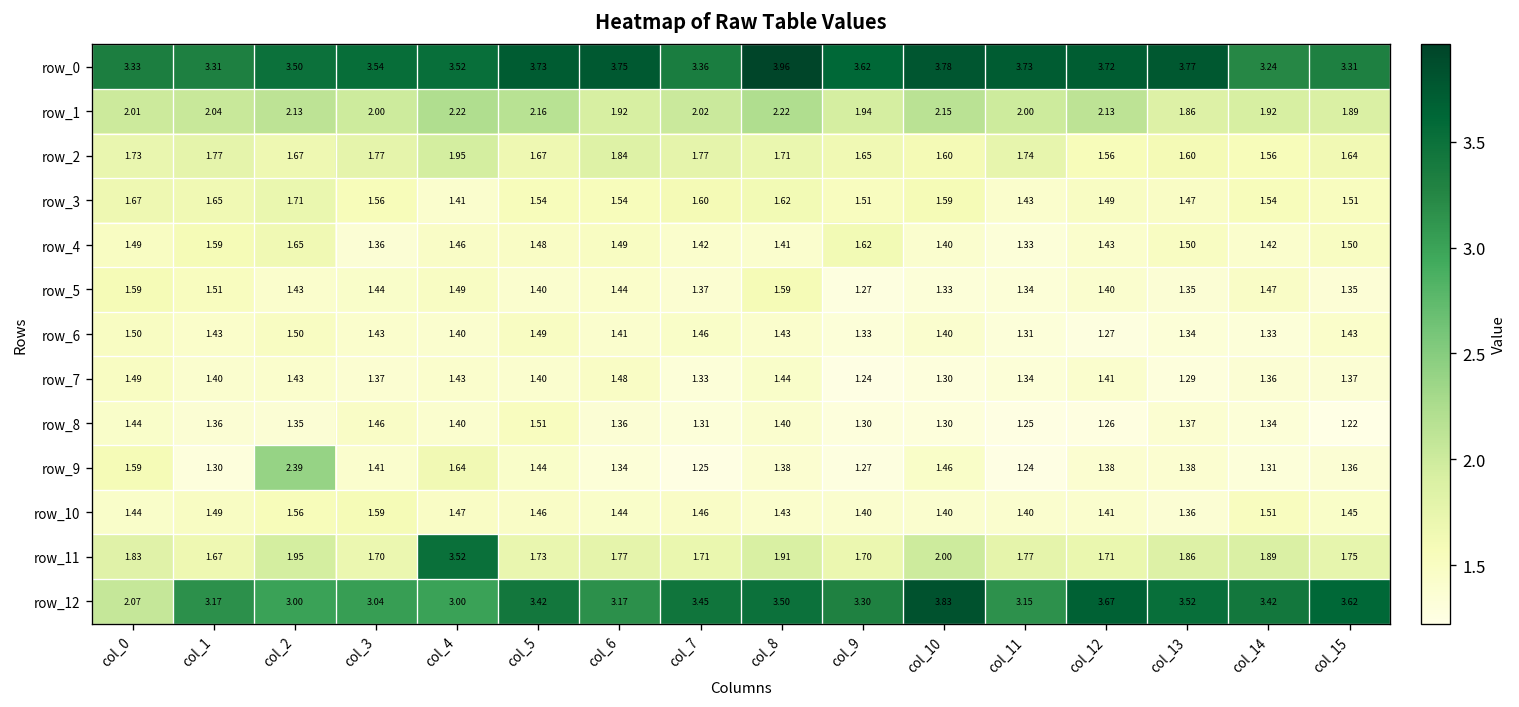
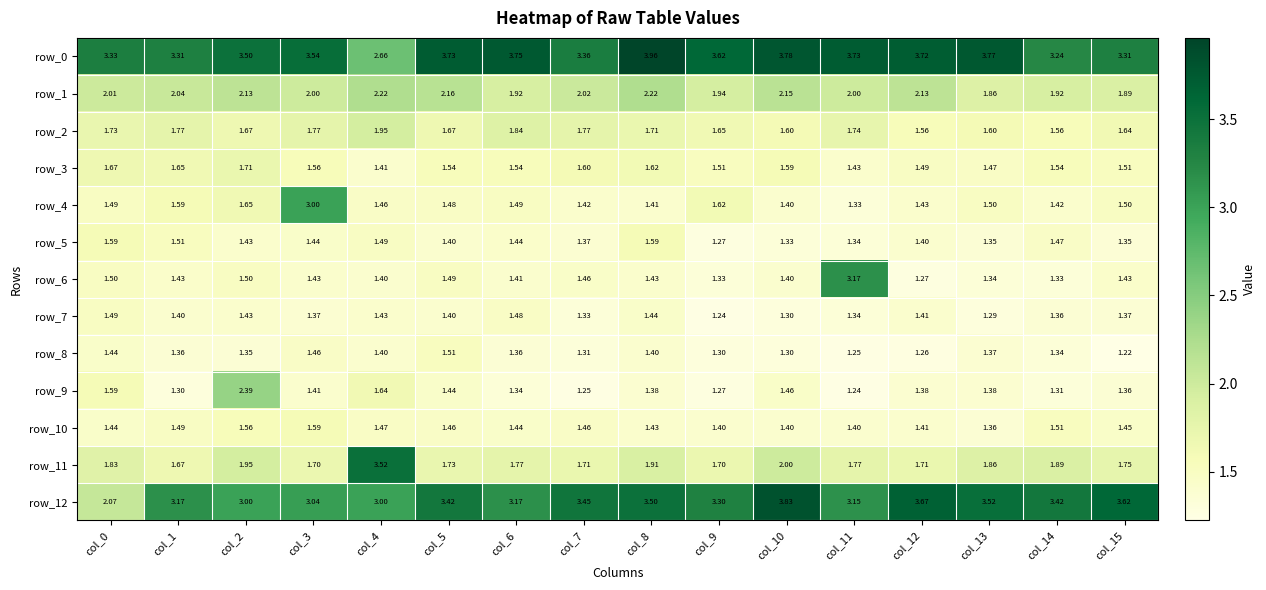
row_0, col_4: 3.52 -> 2.66
row_4, col_3: 1.36 -> 3.00
row_6, col_11: 1.31 -> 3.17
